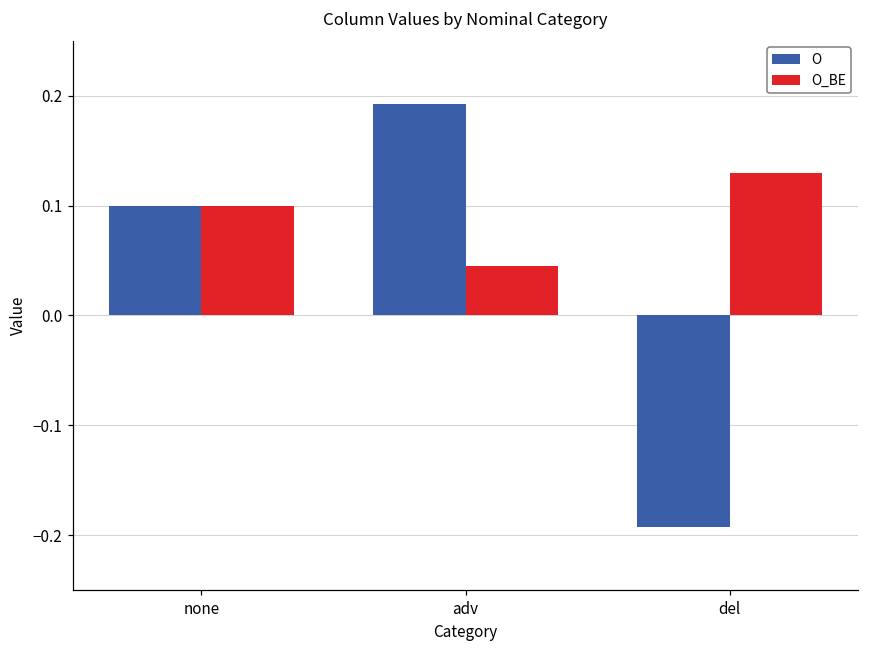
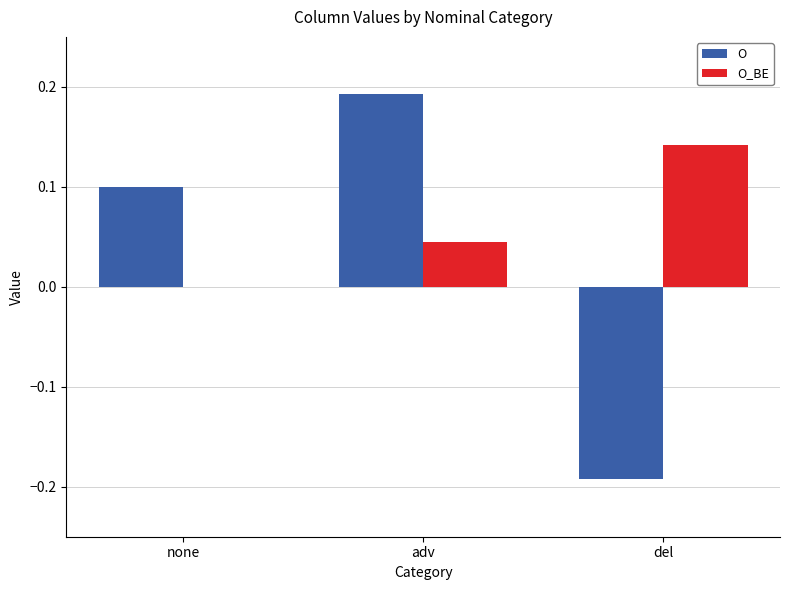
O_BE, none: 0.1 -> 0.0
O_BE, del: 0.13 -> 0.14
